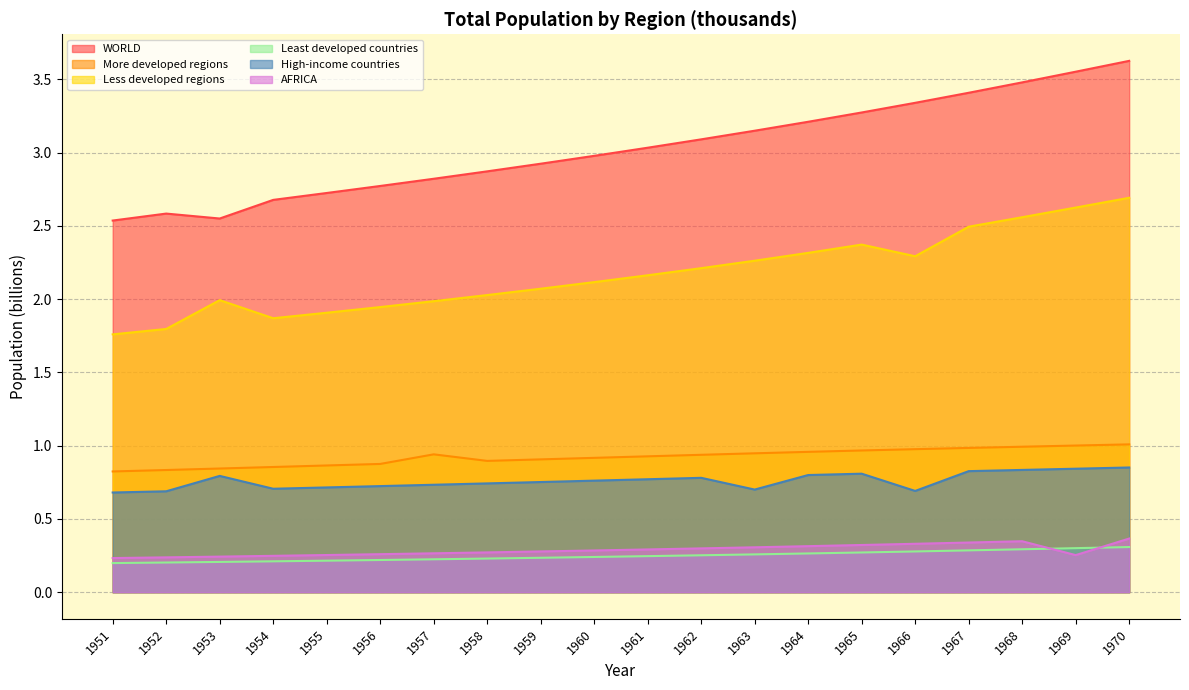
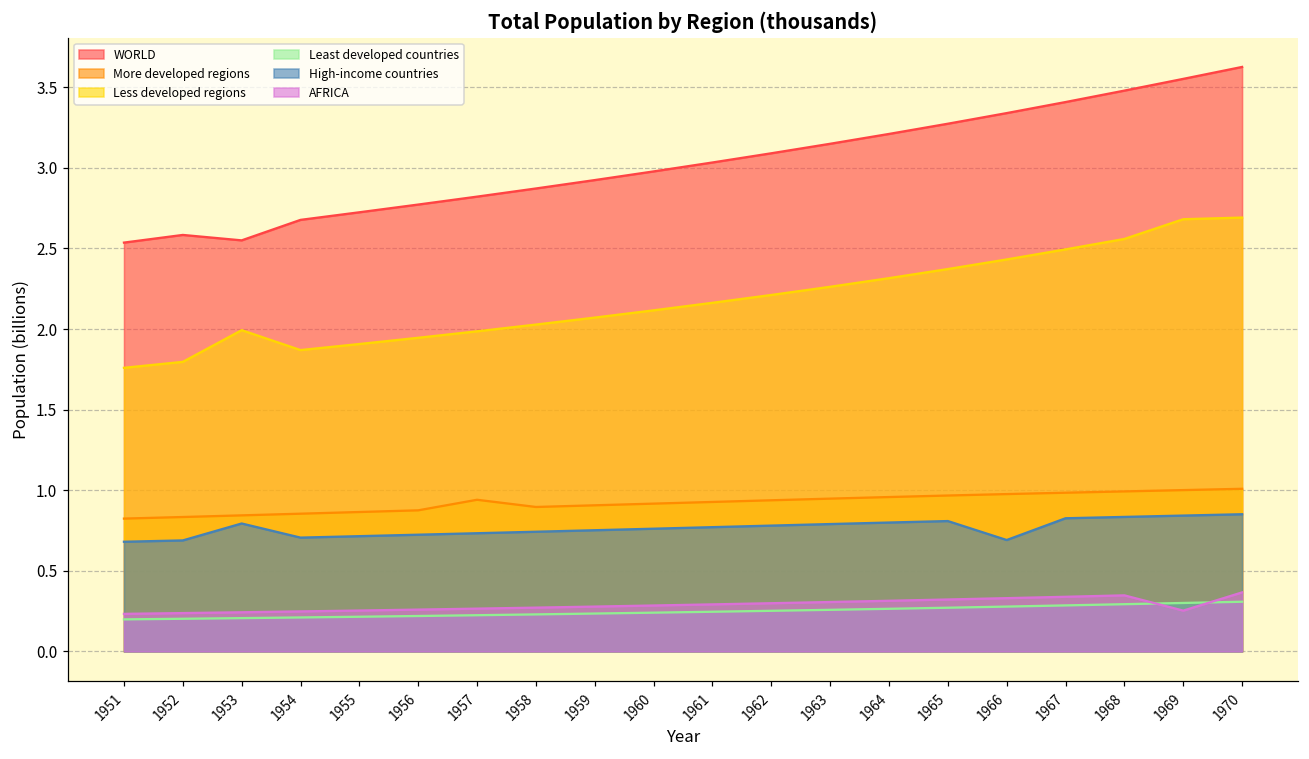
High-income countries, 1963: 0.70 -> 0.79
Less developed regions, 1966: 2.29 -> 2.43
Less developed regions, 1969: 2.62 -> 2.68
